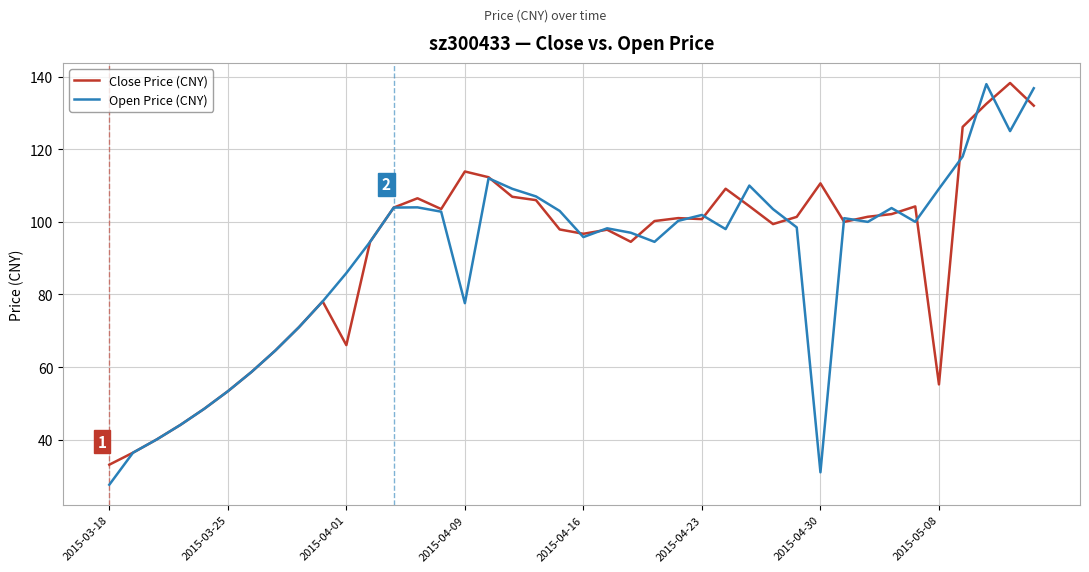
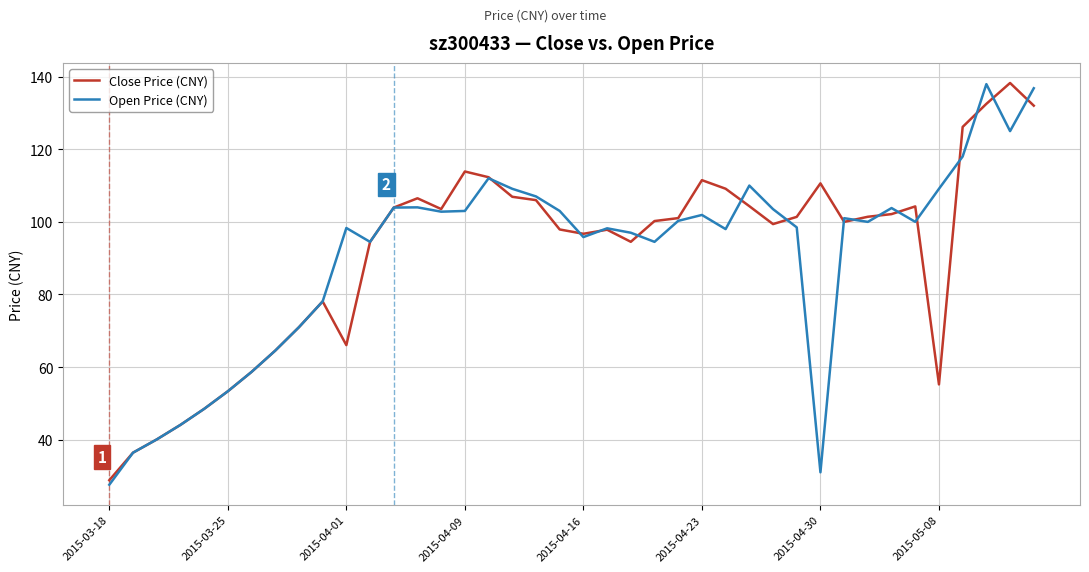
Close Price (CNY), 2015-03-18: 33 -> 29
Open Price (CNY), 2015-04-01: 86 -> 98
Open Price (CNY), 2015-04-09: 78 -> 103
Close Price (CNY), 2015-04-23: 101 -> 111
